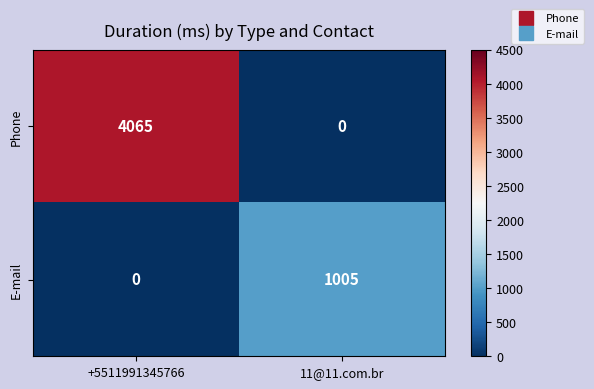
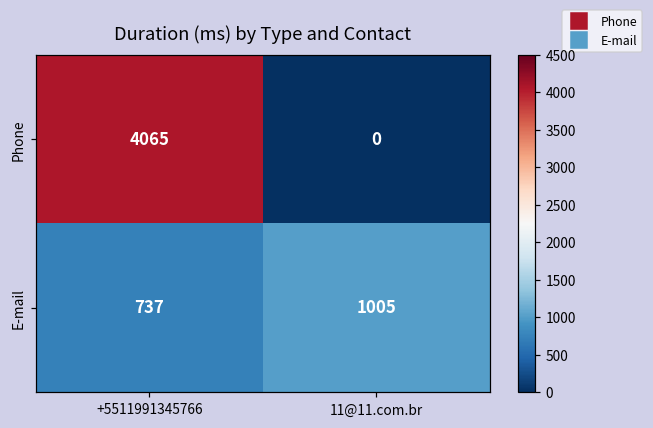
E-mail, +5511991345766: 0 -> 737
